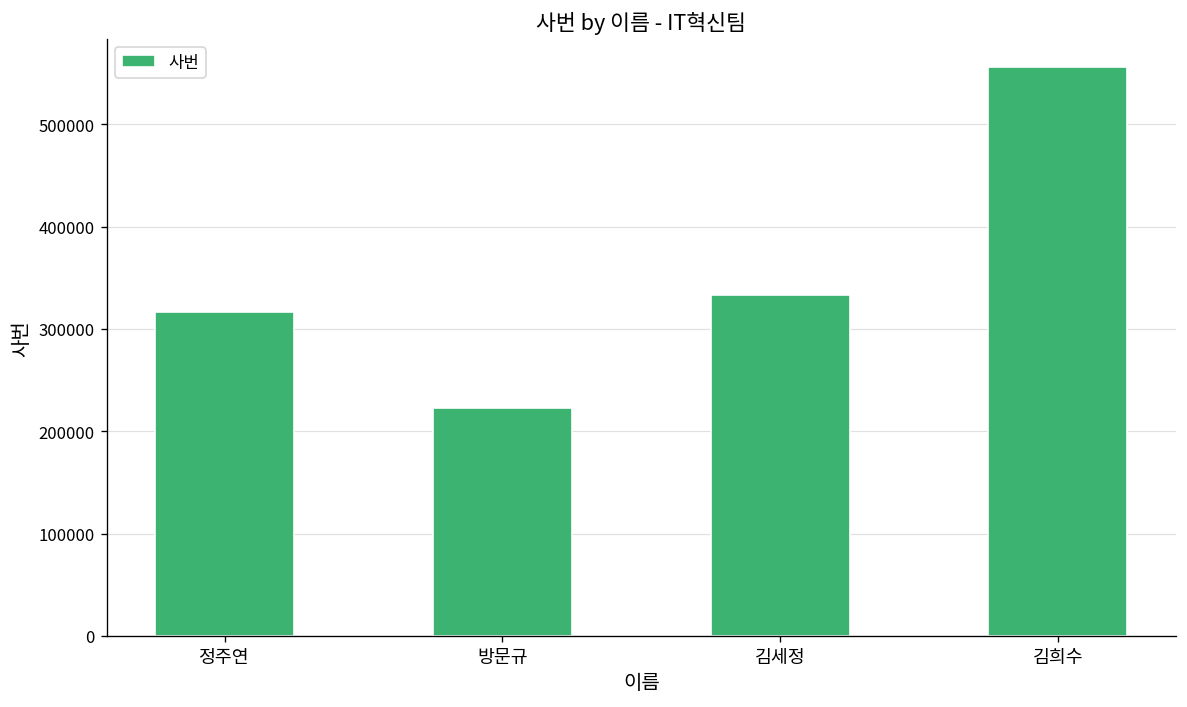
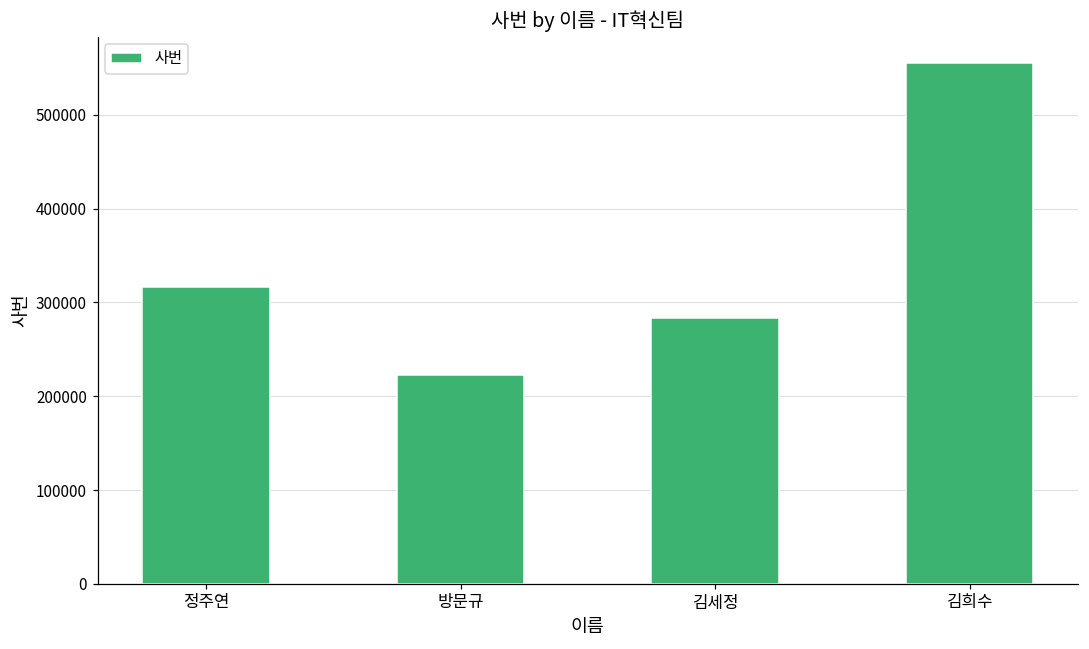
김세정: 330000 -> 280000
